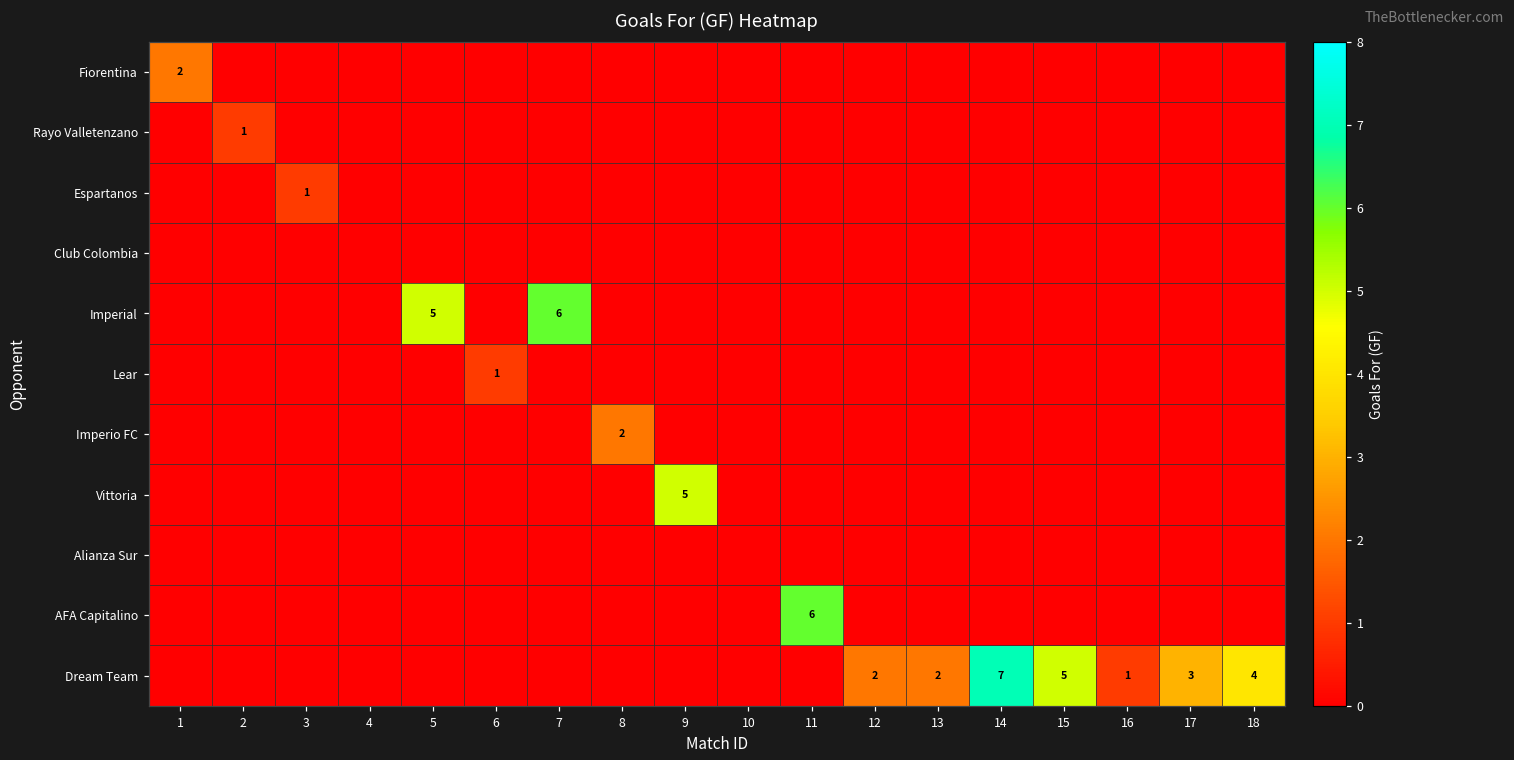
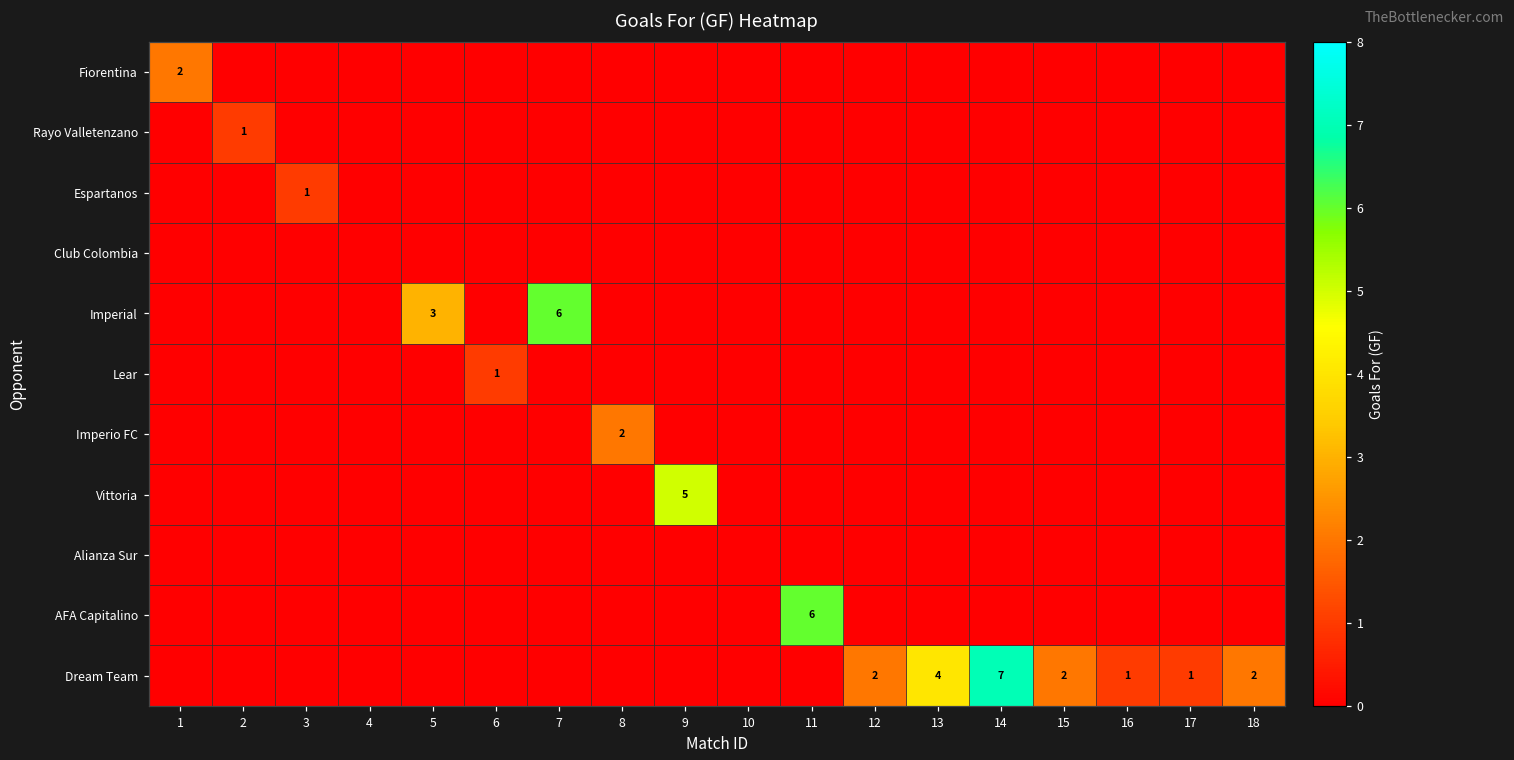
Imperial, 5: 5 -> 3
Dream Team, 13: 2 -> 4
Dream Team, 15: 5 -> 2
Dream Team, 17: 3 -> 1
Dream Team, 18: 4 -> 2
